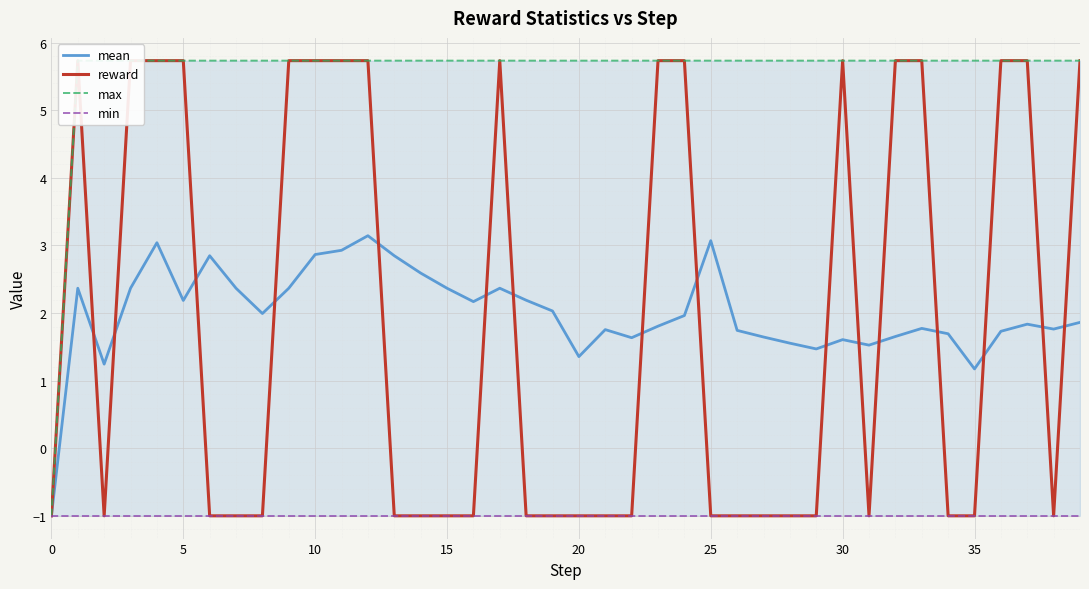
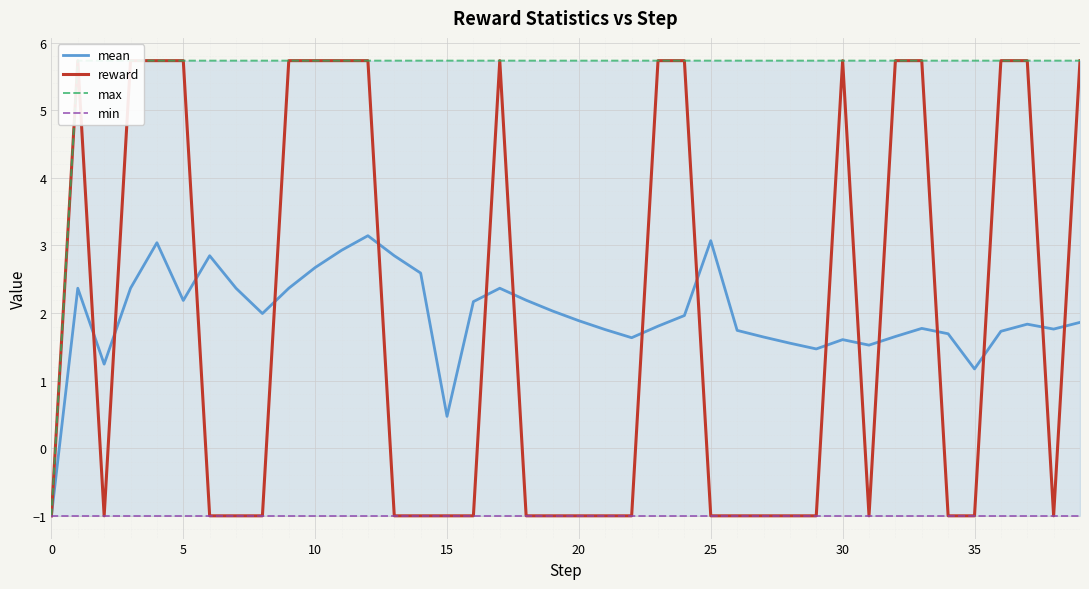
mean, 10: 2.9 -> 2.7
mean, 15: 2.4 -> 0.5
mean, 20: 1.4 -> 1.9
